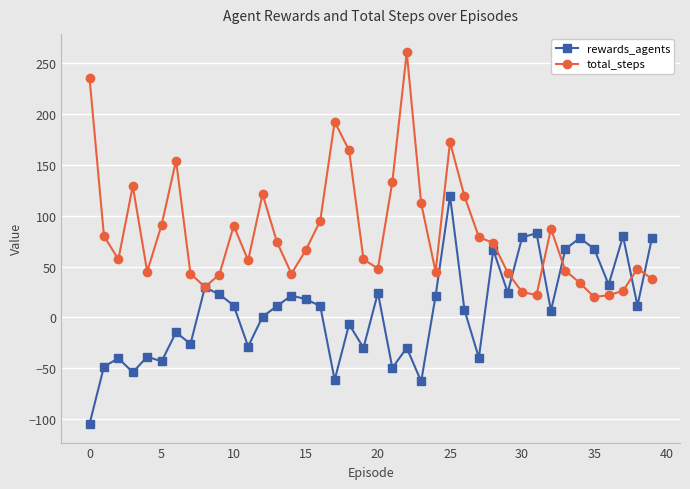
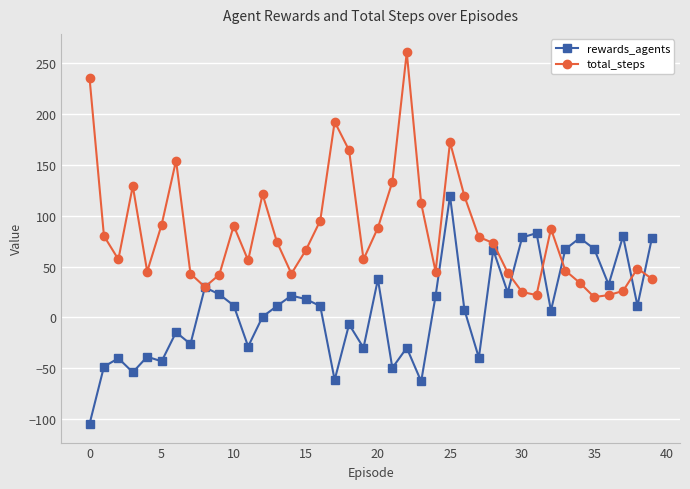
rewards_agents, 20: 24 -> 38
total_steps, 20: 48 -> 88
